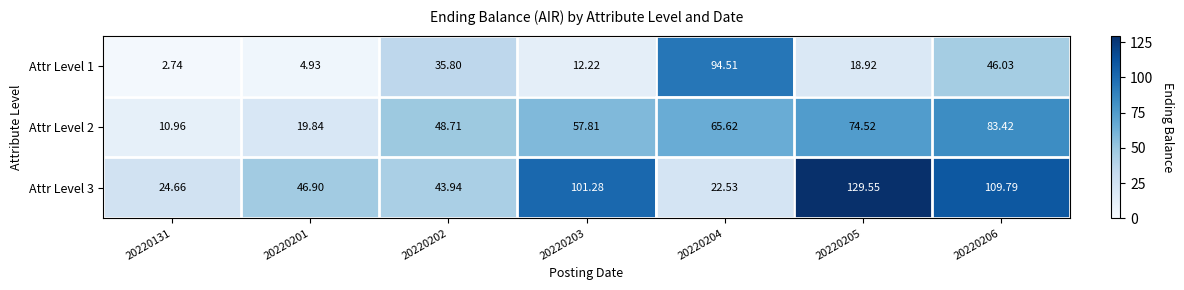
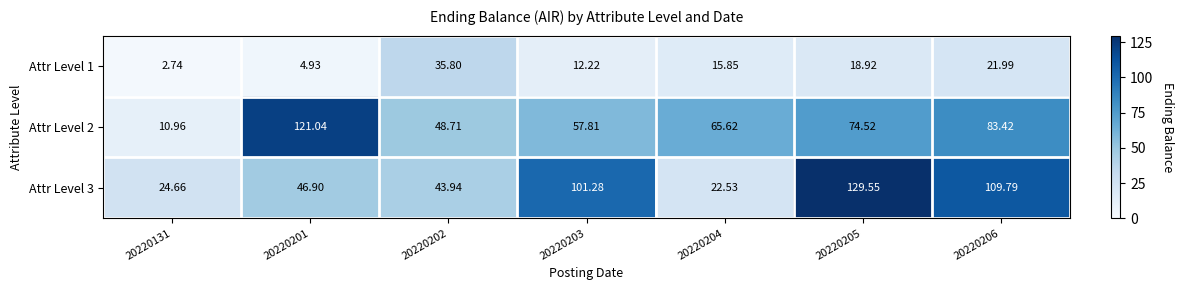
Attr Level 1, 20220204: 94.51 -> 15.85
Attr Level 1, 20220206: 46.03 -> 21.99
Attr Level 2, 20220201: 19.84 -> 121.04
